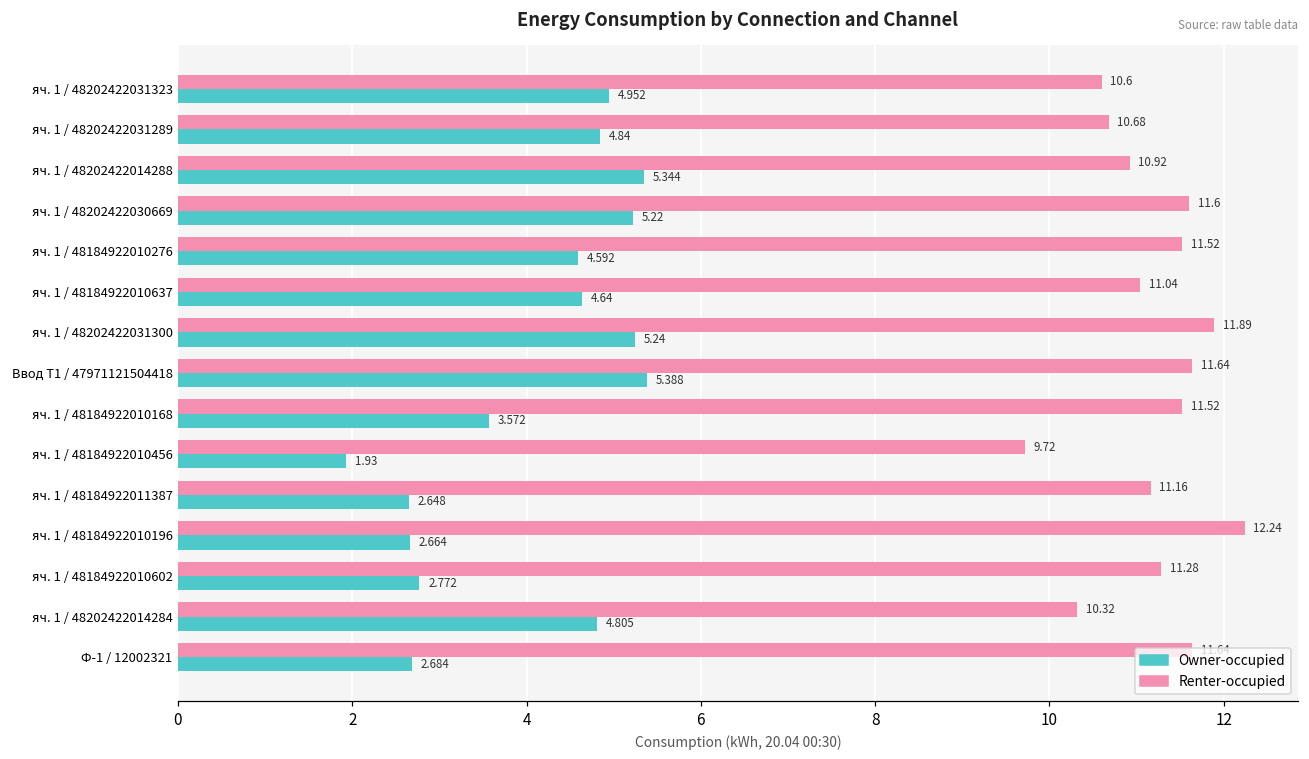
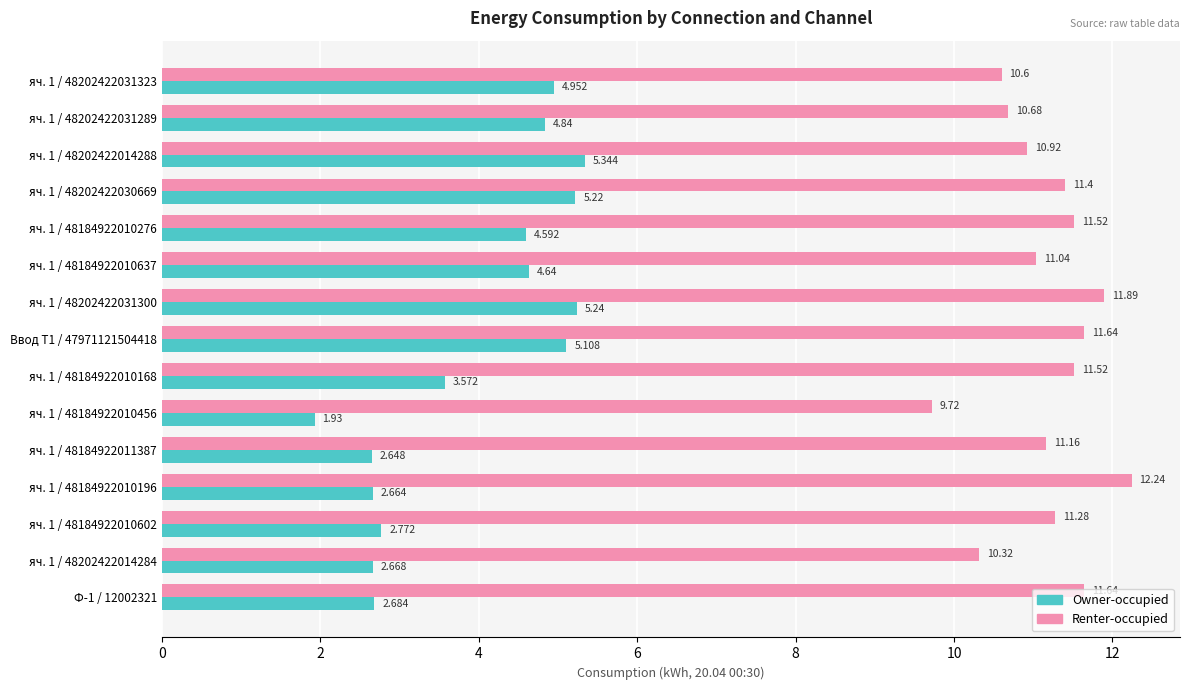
Renter-occupied, яч. 1 / 48202422030669: 11.6 -> 11.4
Owner-occupied, Ввод Т1 / 47971121504418: 5.388 -> 5.108
Owner-occupied, яч. 1 / 48202422014284: 4.805 -> 2.668
